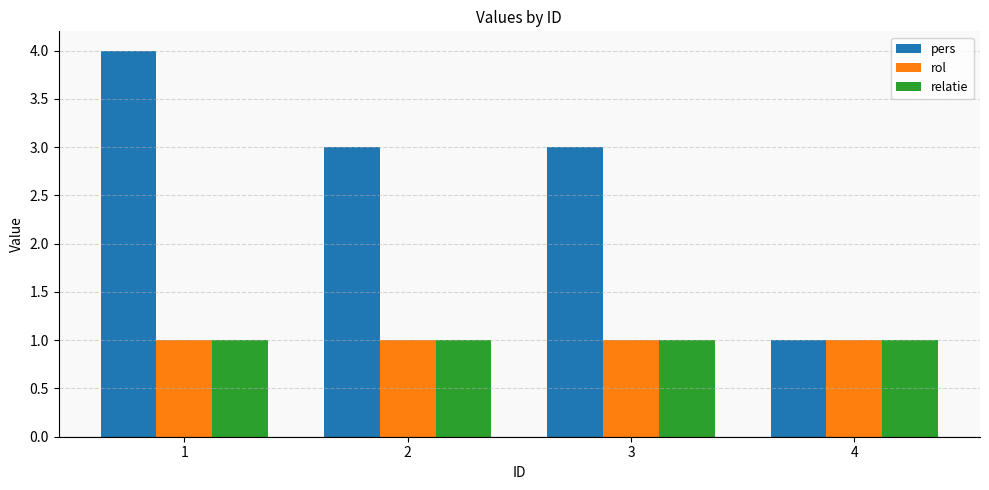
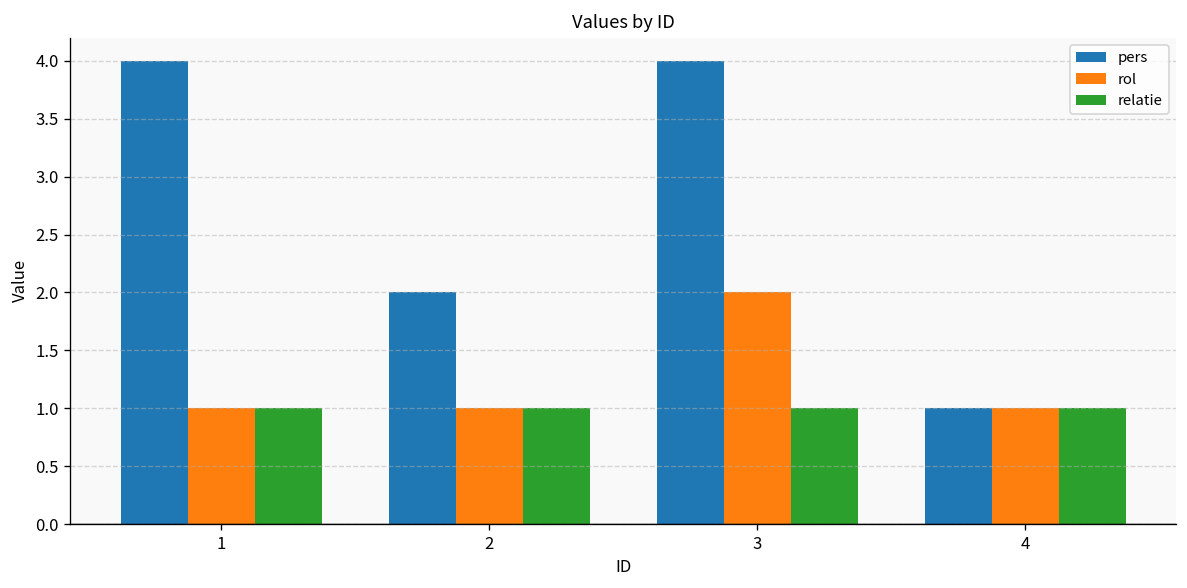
pers, 2: 3 -> 2
pers, 3: 3 -> 4
rol, 3: 1 -> 2
